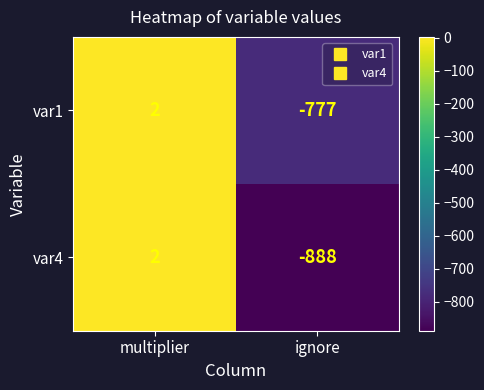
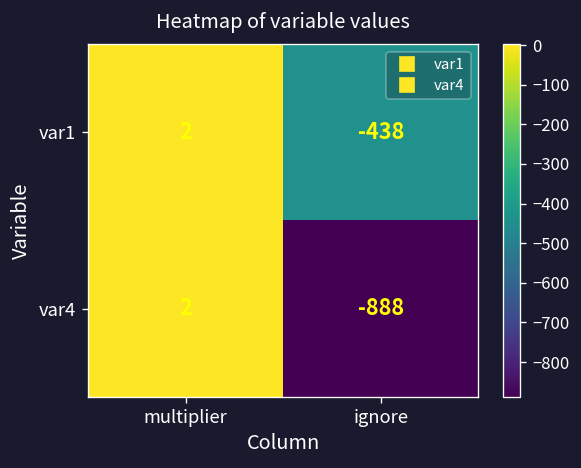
var1, ignore: -777 -> -438
